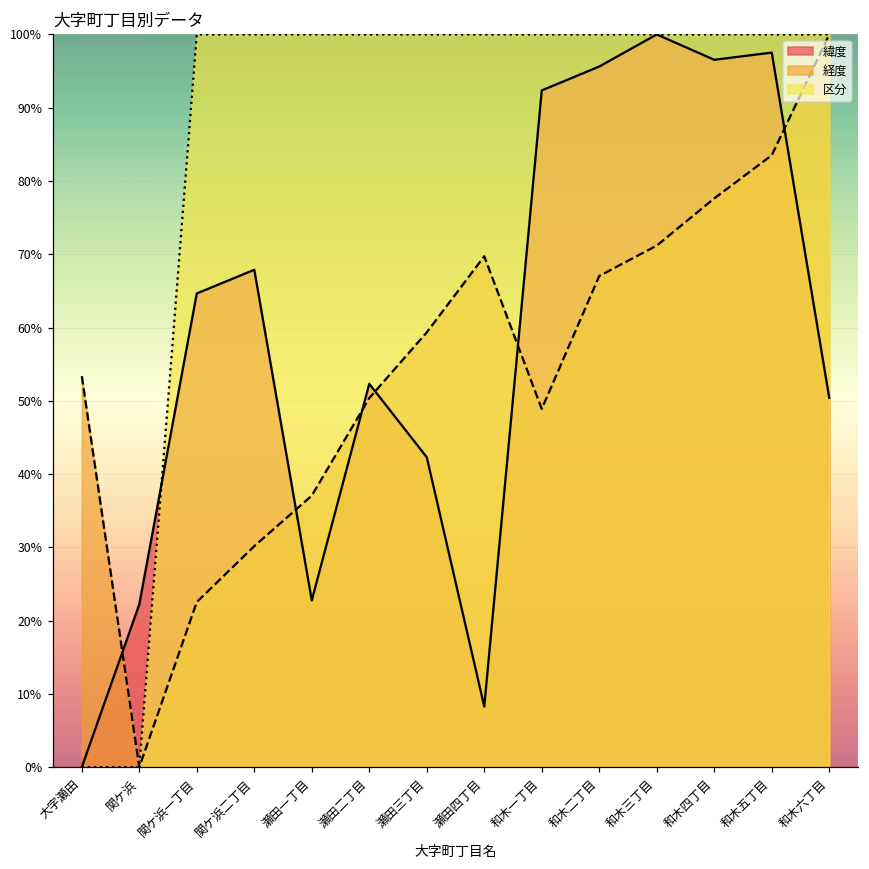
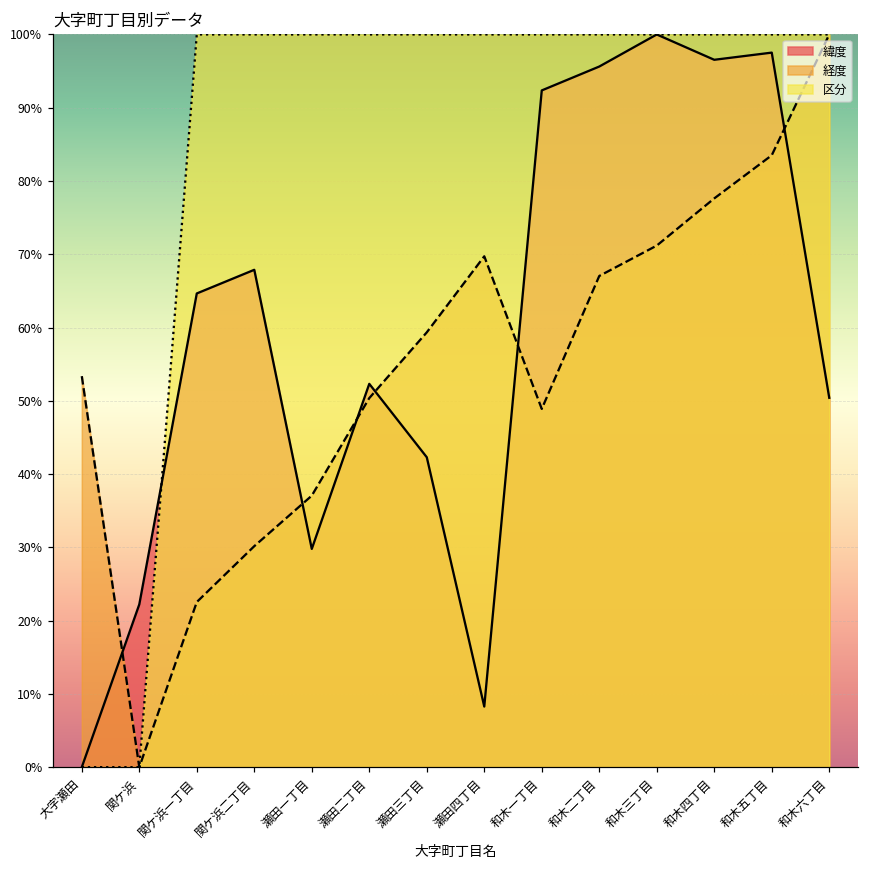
緯度, 瀬田一丁目: 23% -> 30%
